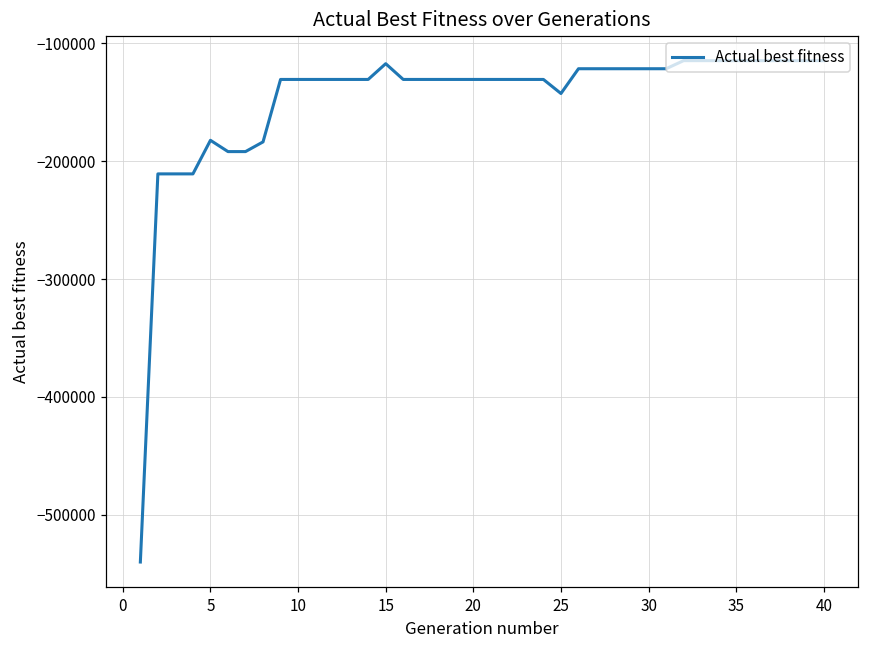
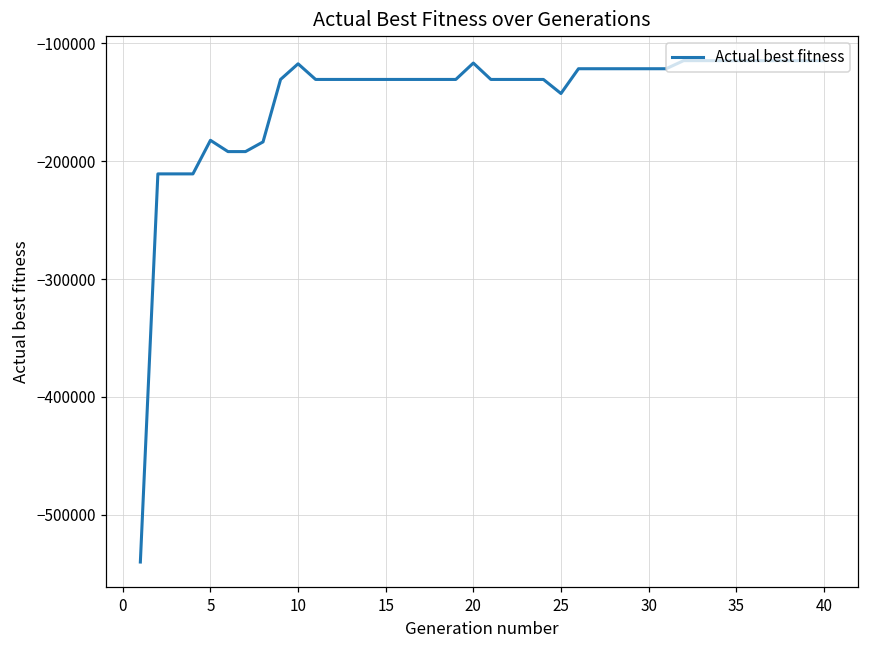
10: -131000 -> -117000
15: -117000 -> -131000
20: -131000 -> -117000
